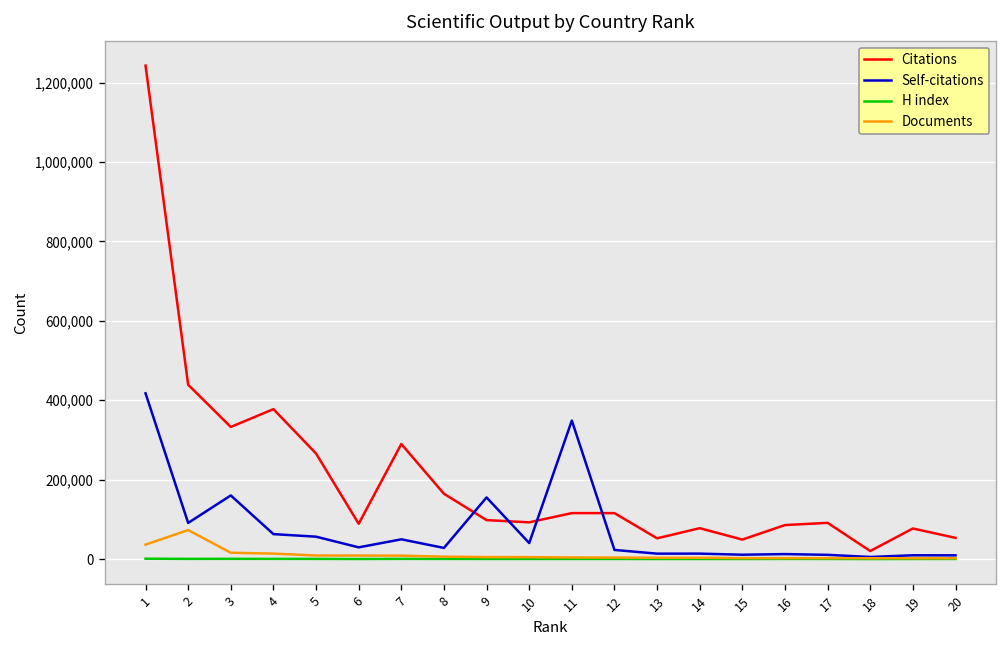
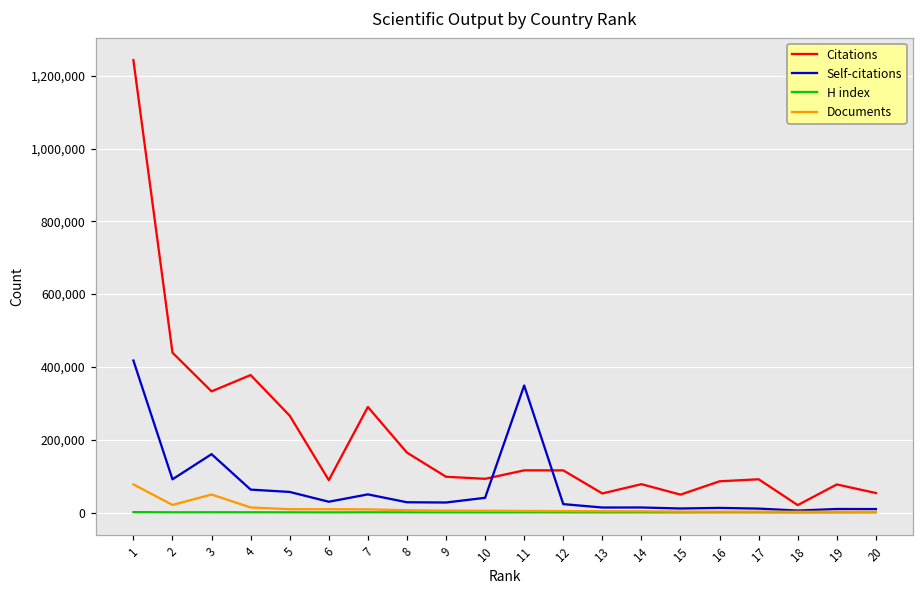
Documents, 1: 40,000 -> 80,000
Documents, 2: 70,000 -> 20,000
Documents, 3: 20,000 -> 50,000
Self-citations, 9: 160,000 -> 30,000
